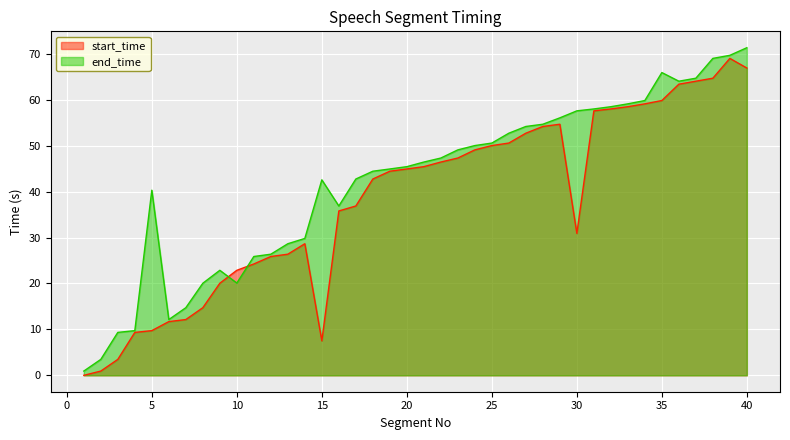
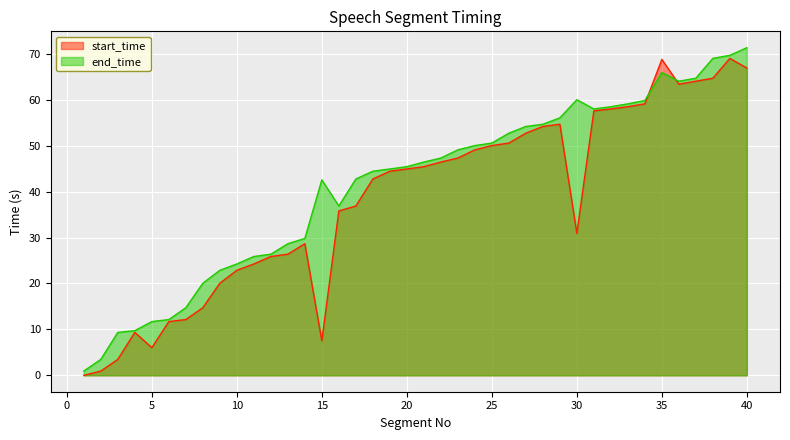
start_time, 5: 10 -> 6
end_time, 5: 40 -> 12
end_time, 10: 20 -> 24
end_time, 30: 58 -> 60
start_time, 35: 60 -> 69
